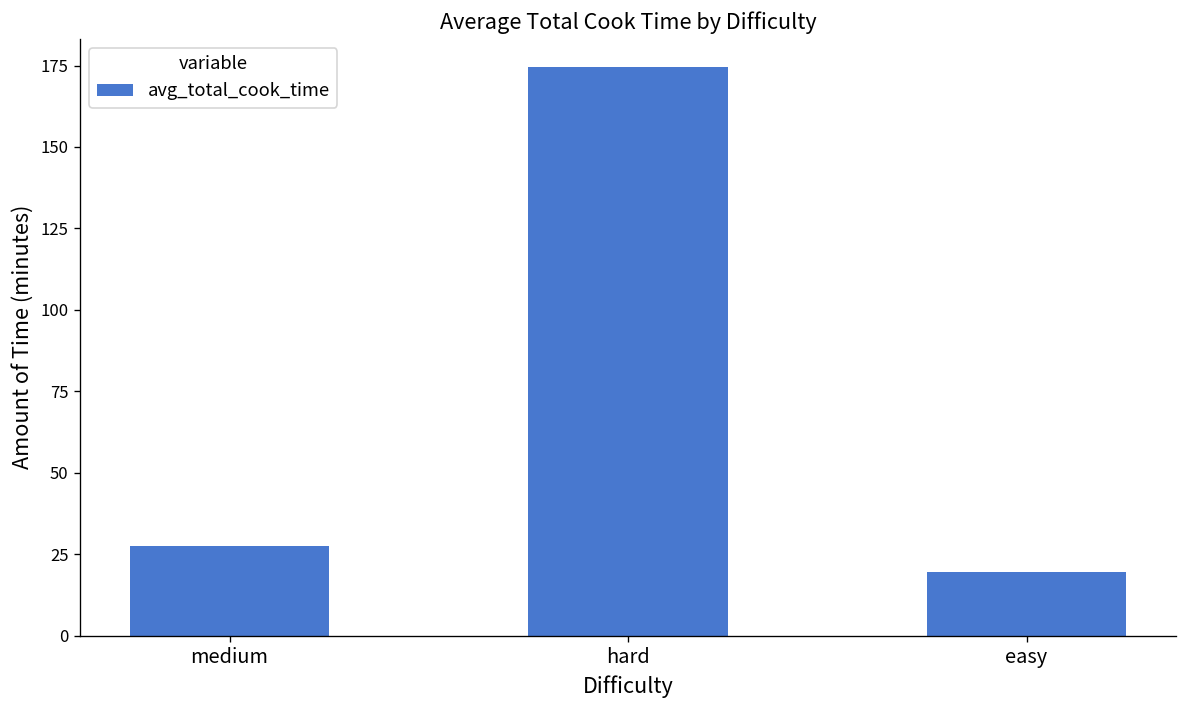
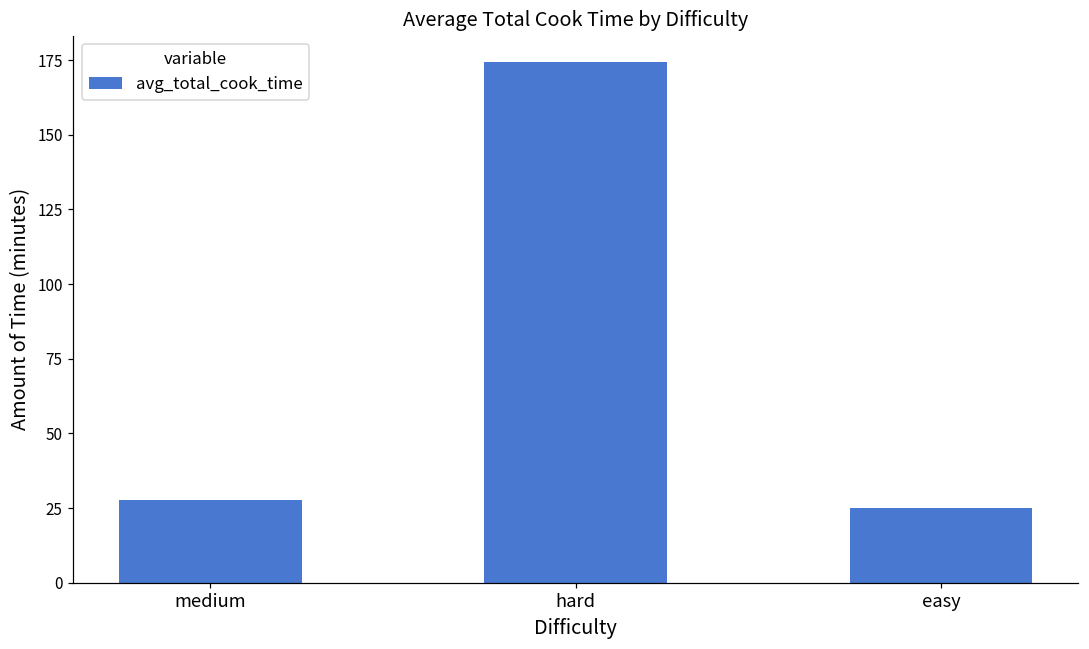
easy: 20 -> 25
